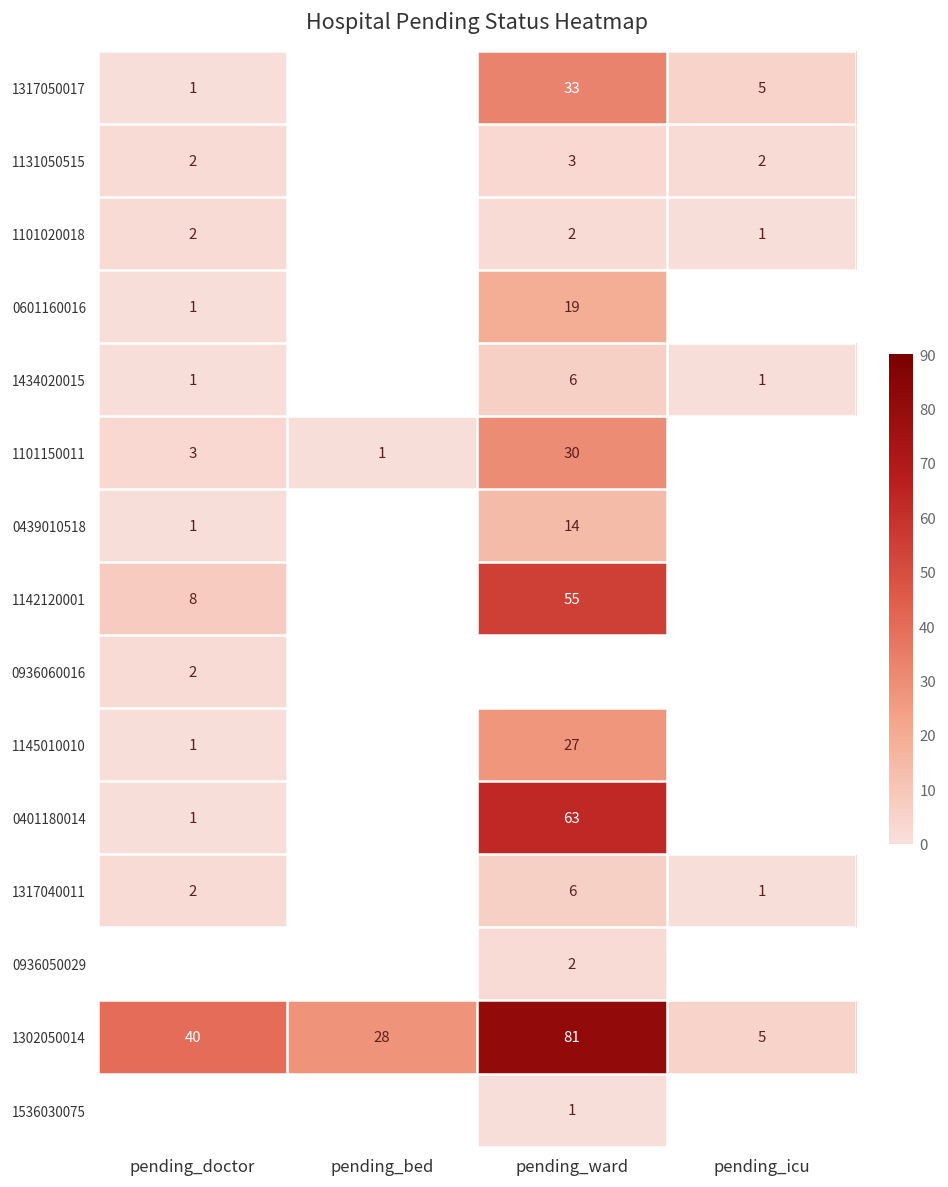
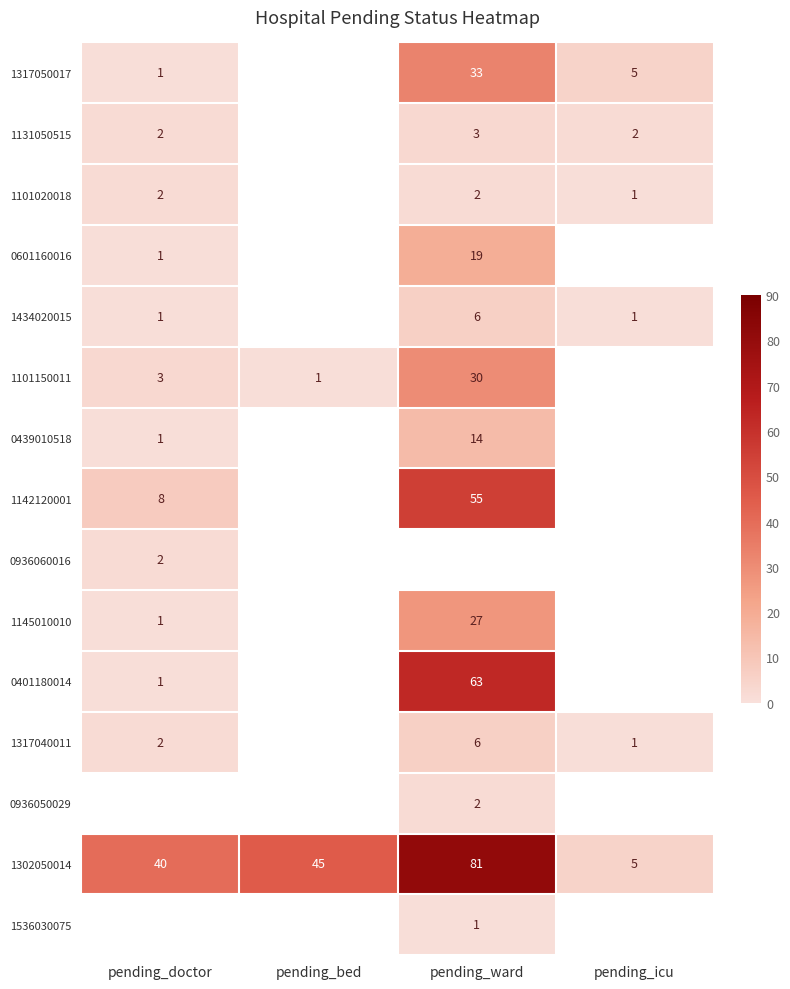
1302050014, pending_bed: 28 -> 45
